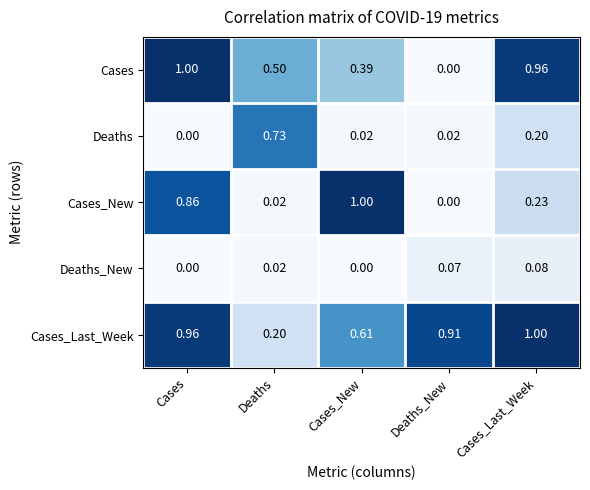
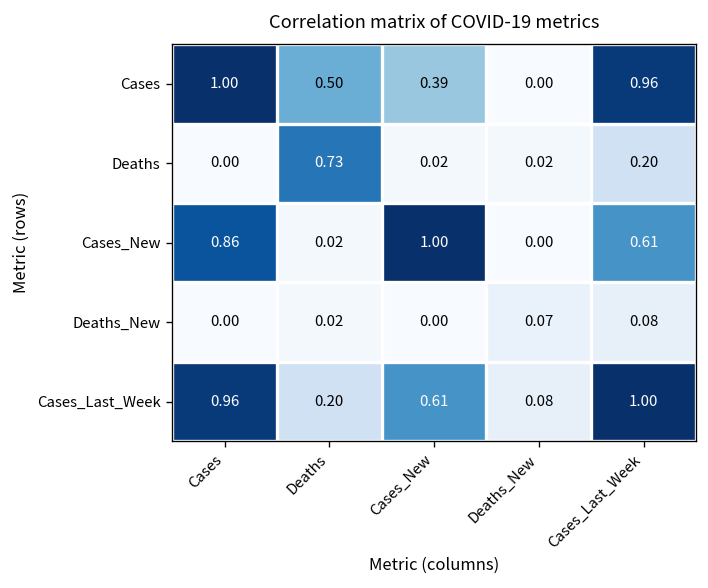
Cases_New, Cases_Last_Week: 0.23 -> 0.61
Cases_Last_Week, Deaths_New: 0.91 -> 0.08
